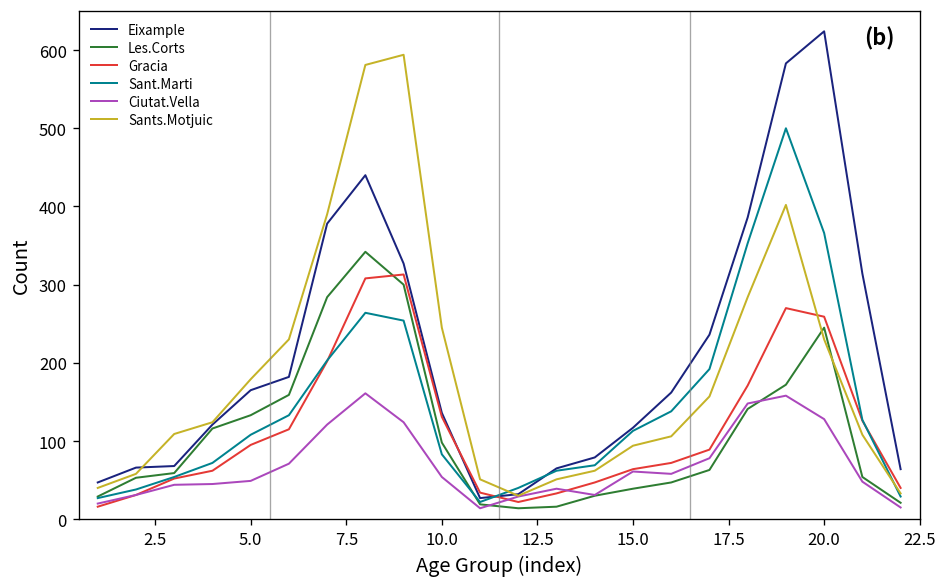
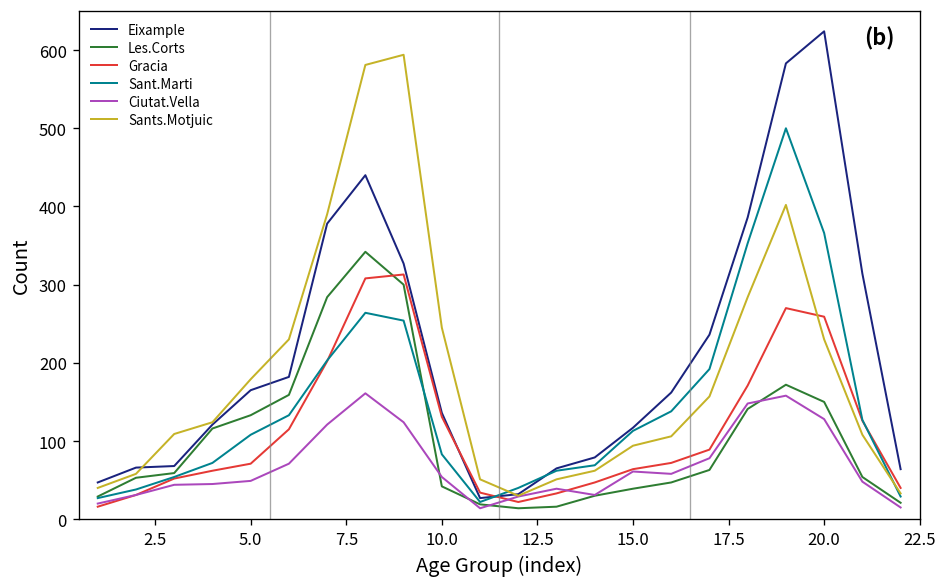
Gracia, 5.0: 100 -> 70
Les.Corts, 10.0: 100 -> 40
Les.Corts, 20.0: 250 -> 150
